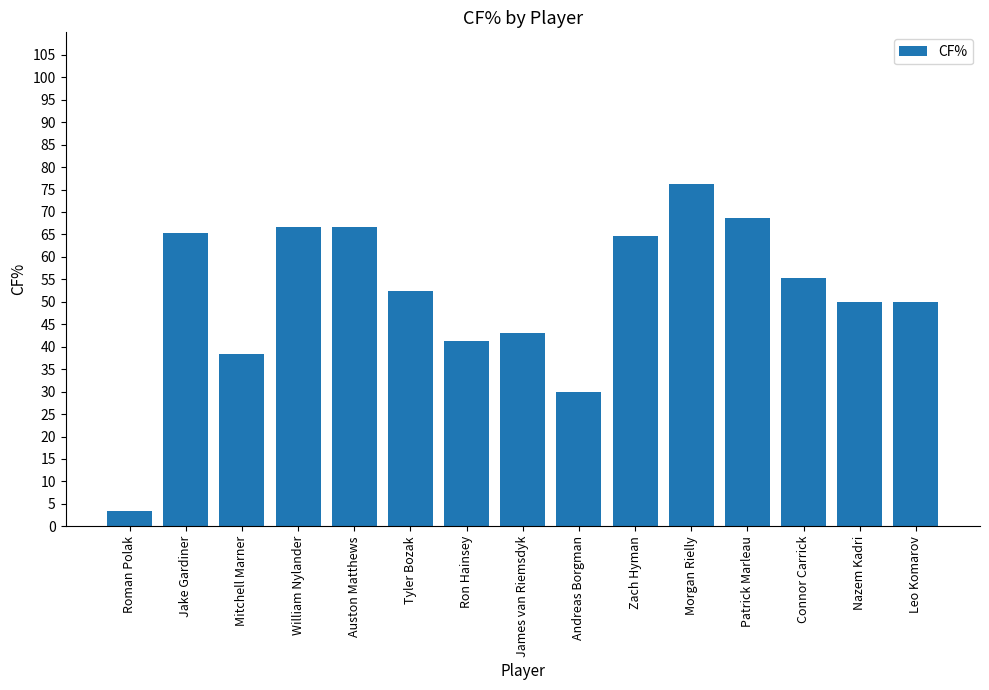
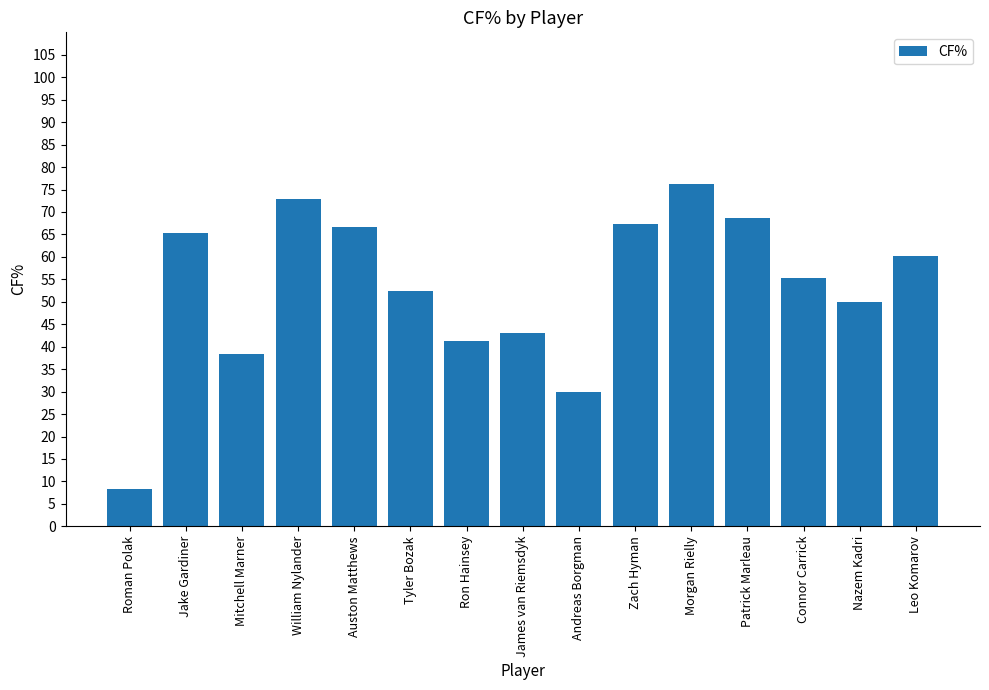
Roman Polak: 3 -> 8
William Nylander: 67 -> 73
Zach Hyman: 65 -> 67
Leo Komarov: 50 -> 60
